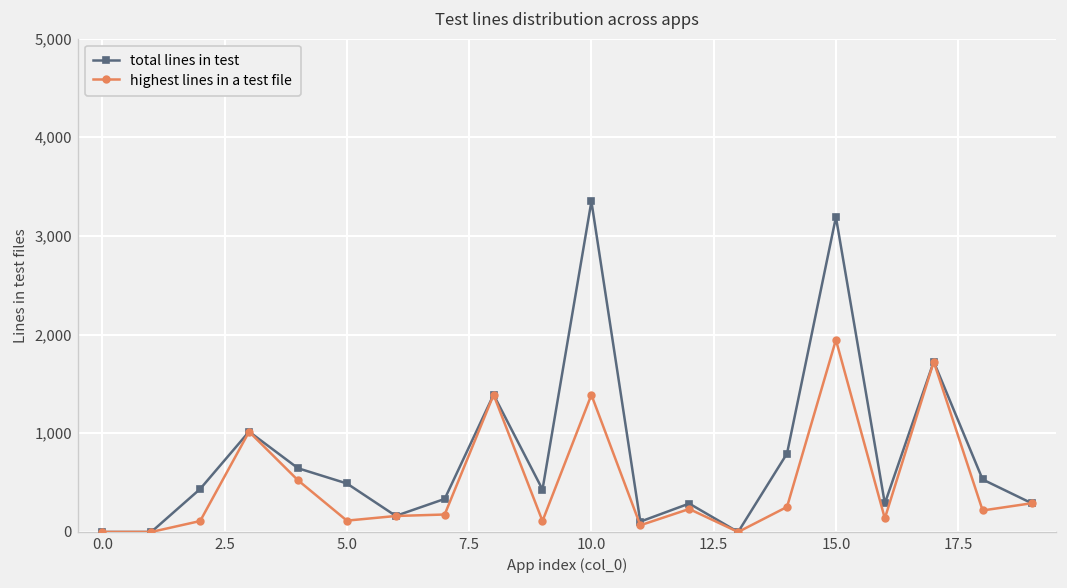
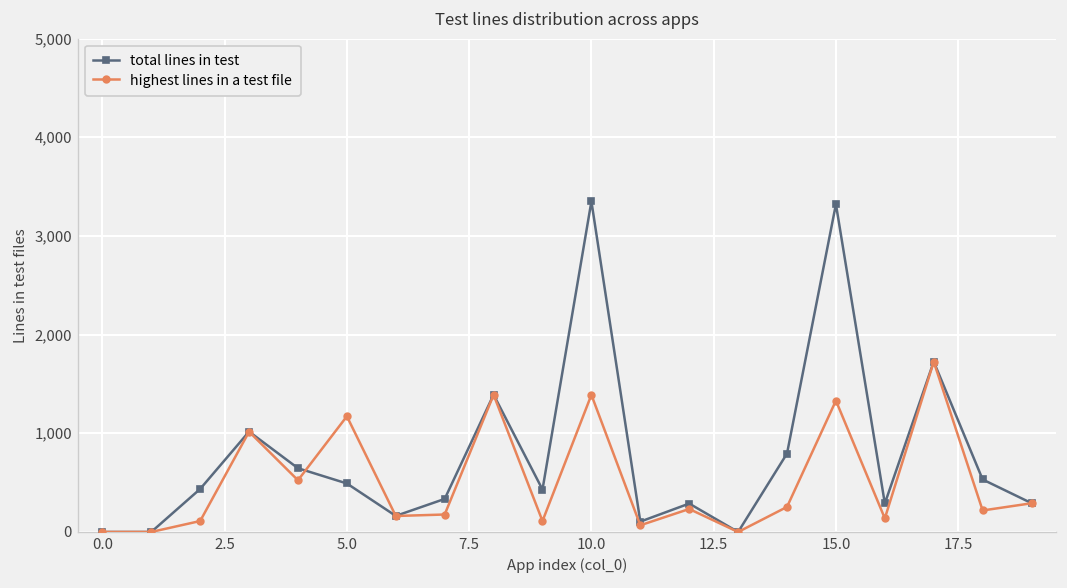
highest lines in a test file, 5.0: 100 -> 1,200
total lines in test, 15.0: 3,200 -> 3,300
highest lines in a test file, 15.0: 1,900 -> 1,300
